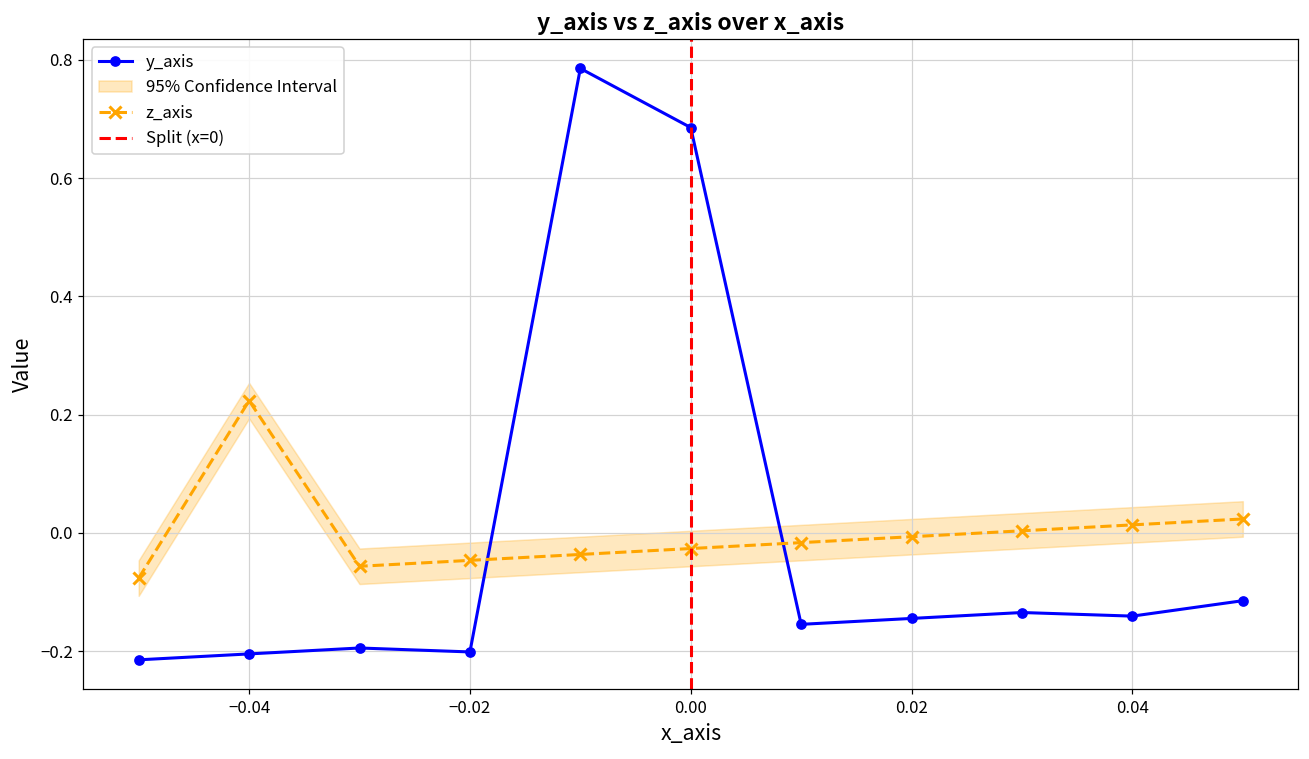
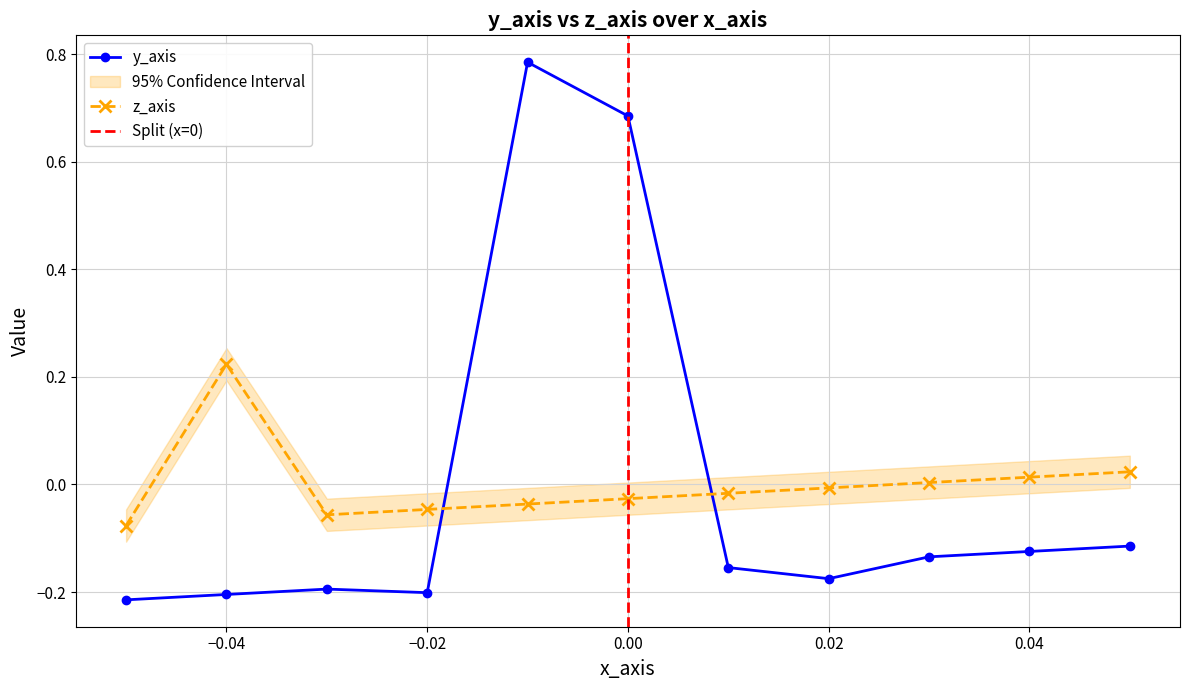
y_axis, 0.02: -0.14 -> -0.18
y_axis, 0.04: -0.14 -> -0.12
